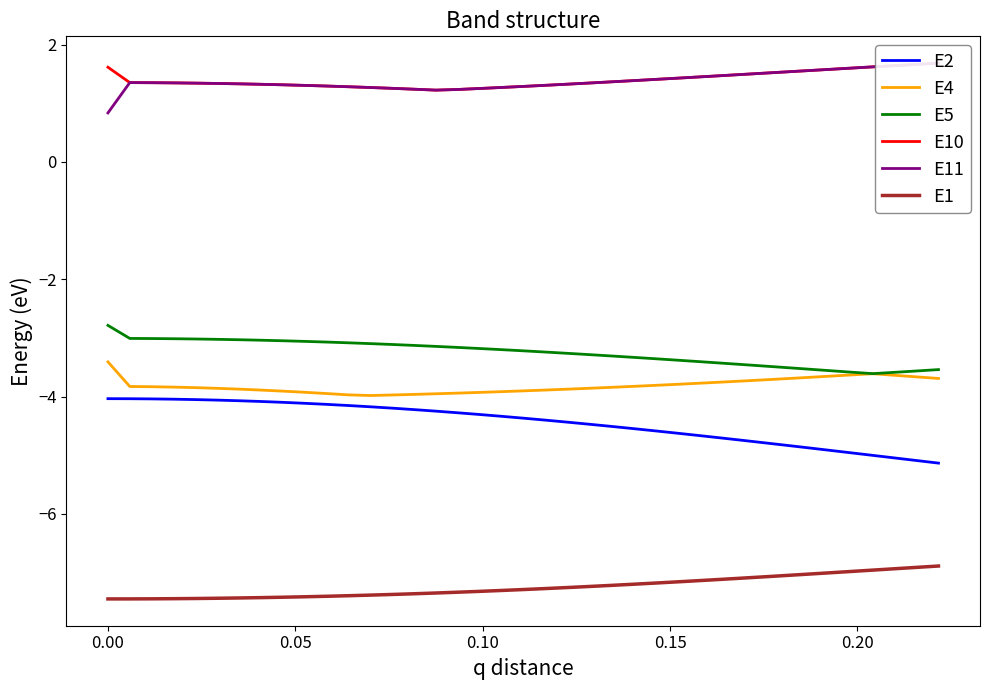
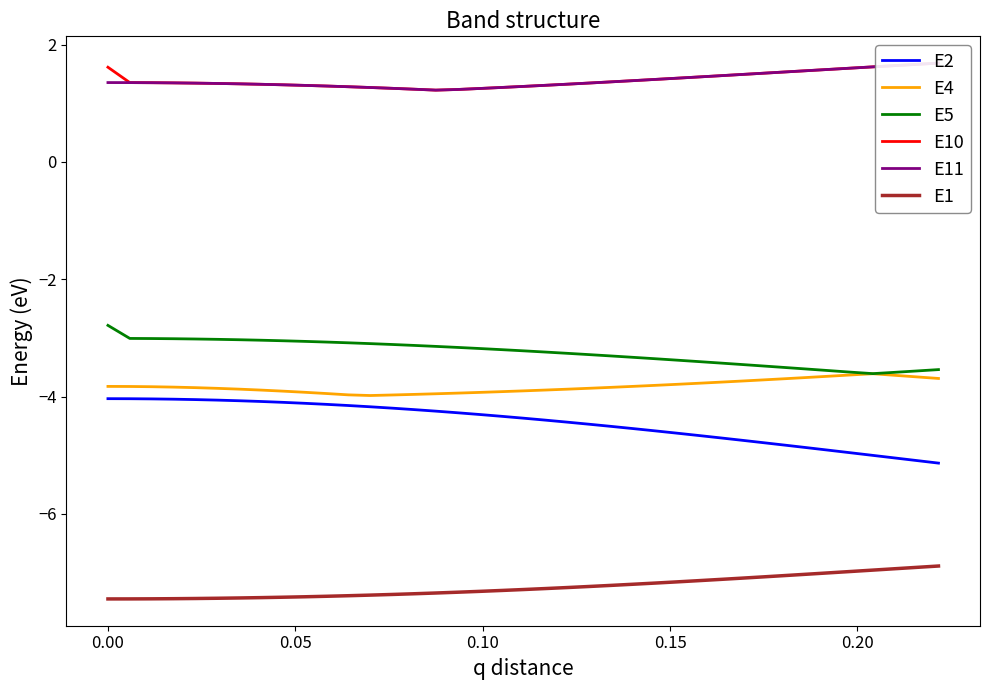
E4, 0.00: -3.4 -> -3.8
E11, 0.00: 0.8 -> 1.4
